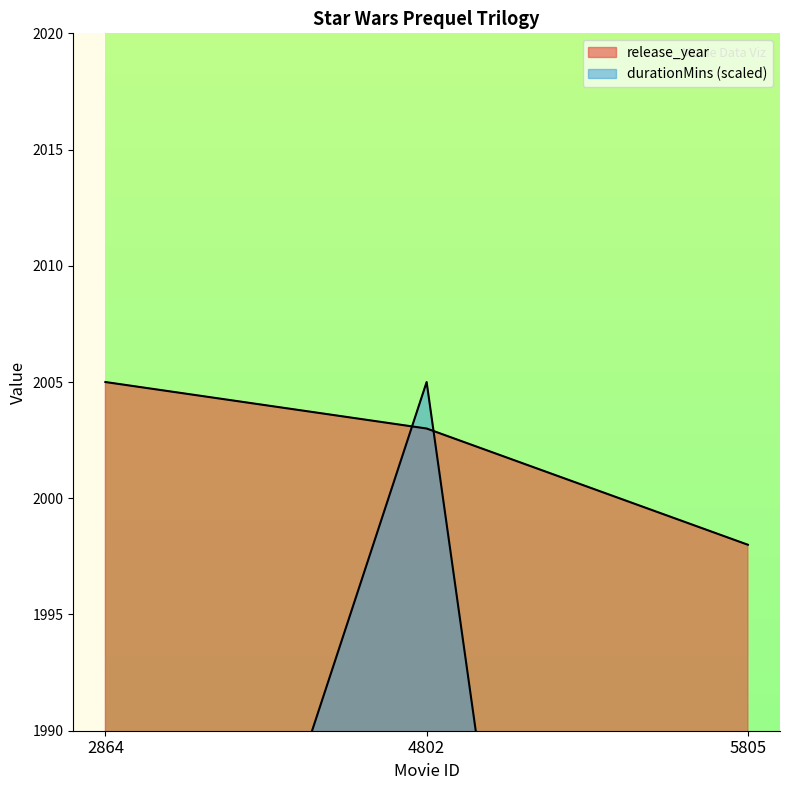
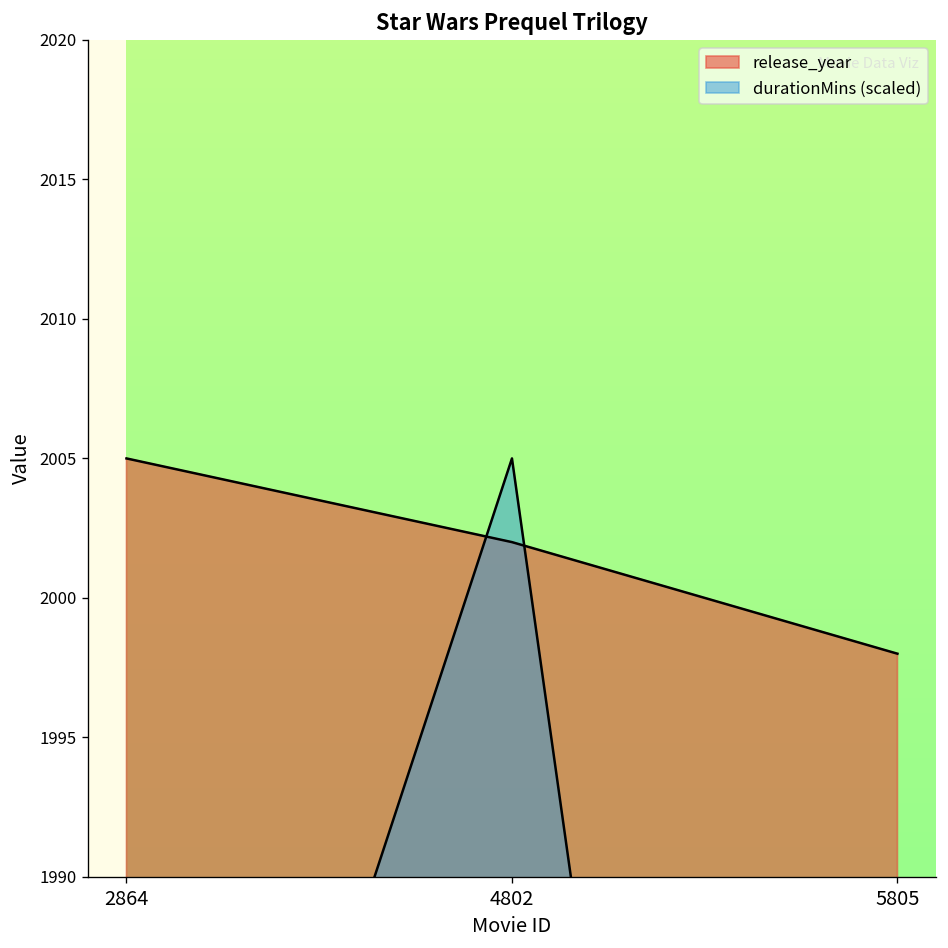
release_year, 4802: 2003 -> 2002
